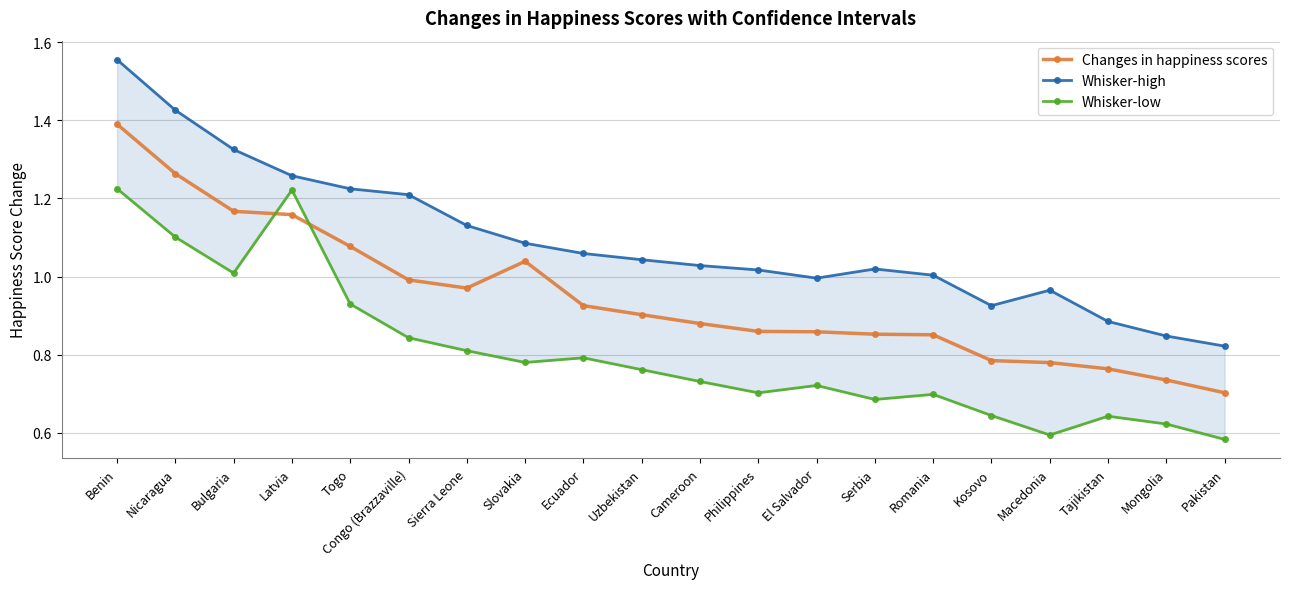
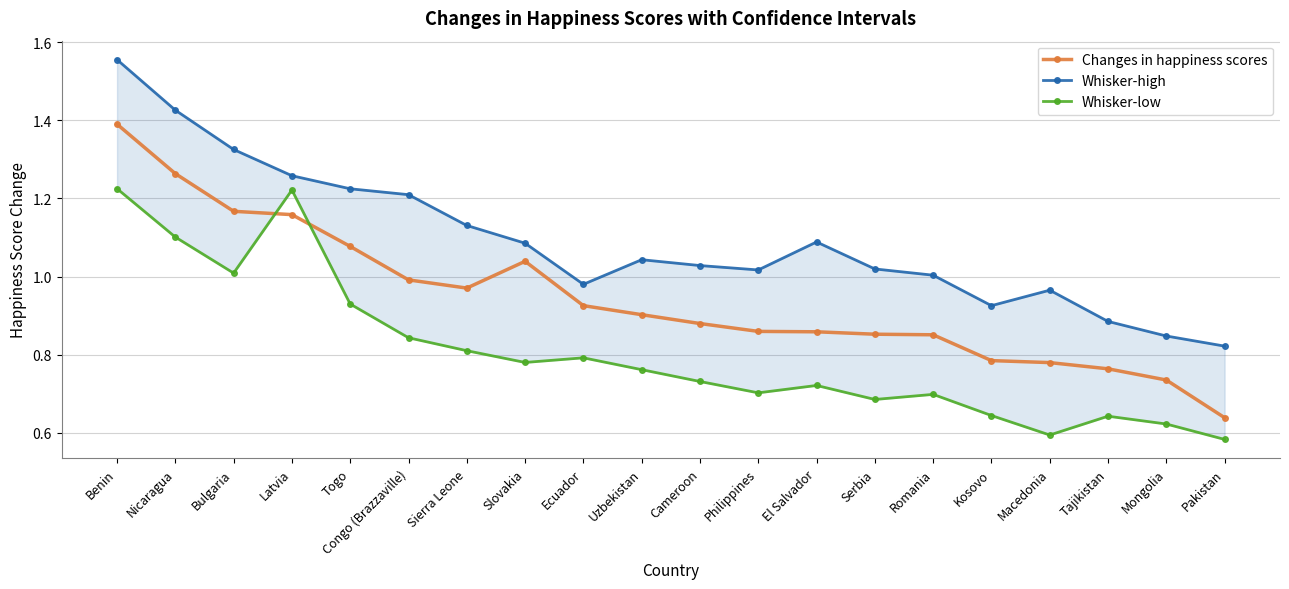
Whisker-high, Ecuador: 1.06 -> 0.98
Whisker-high, El Salvador: 1.00 -> 1.09
Changes in happiness scores, Pakistan: 0.70 -> 0.64
